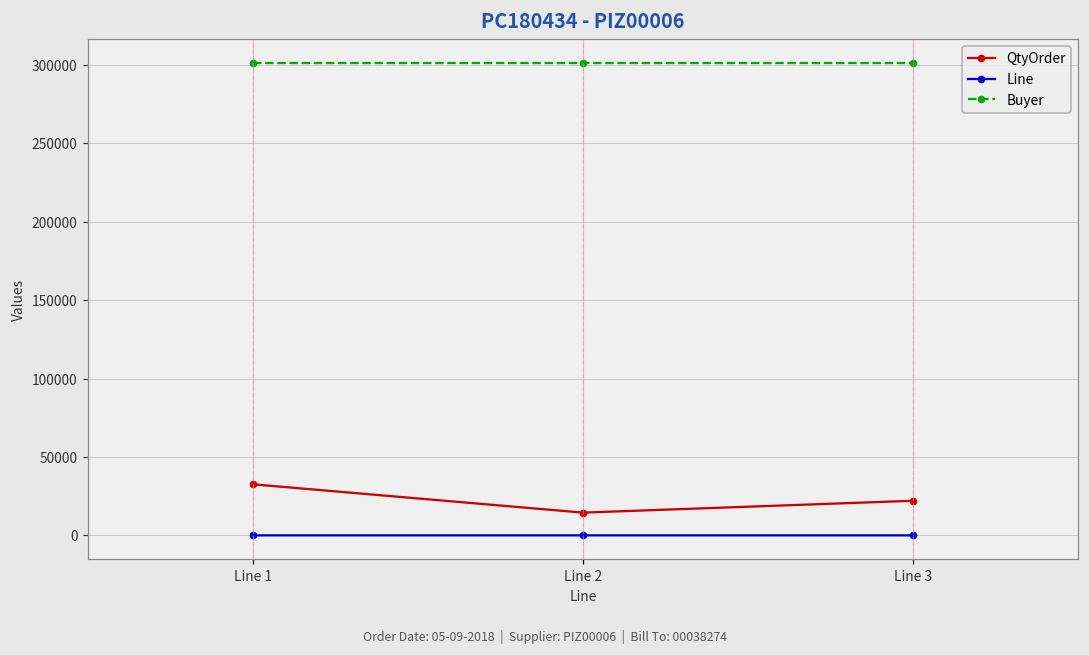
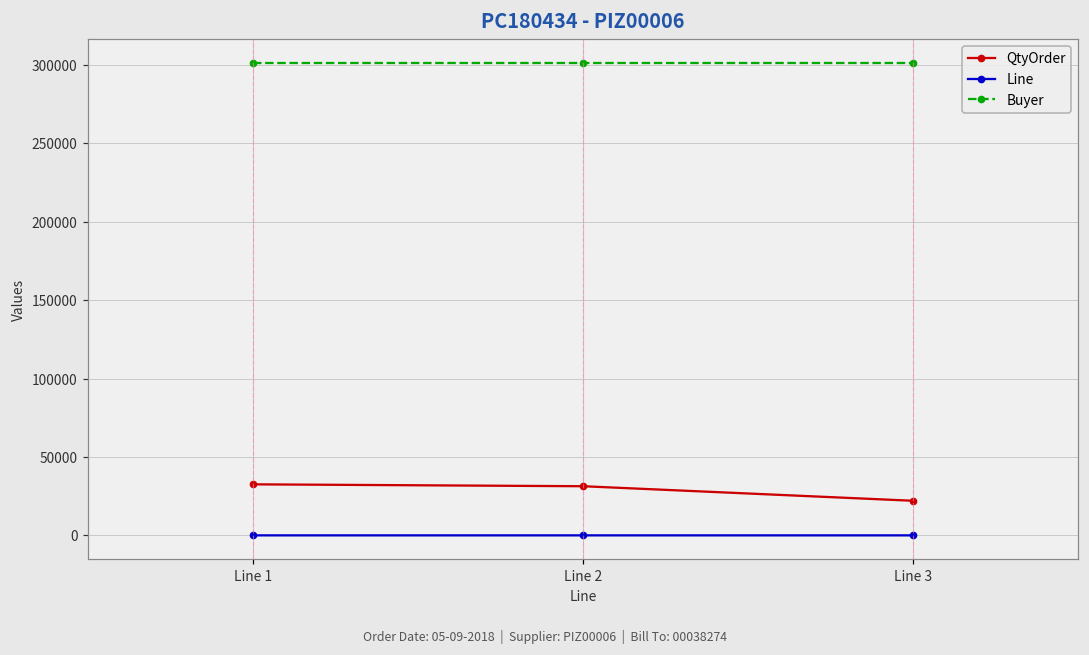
QtyOrder, Line 2: 15000 -> 31000
